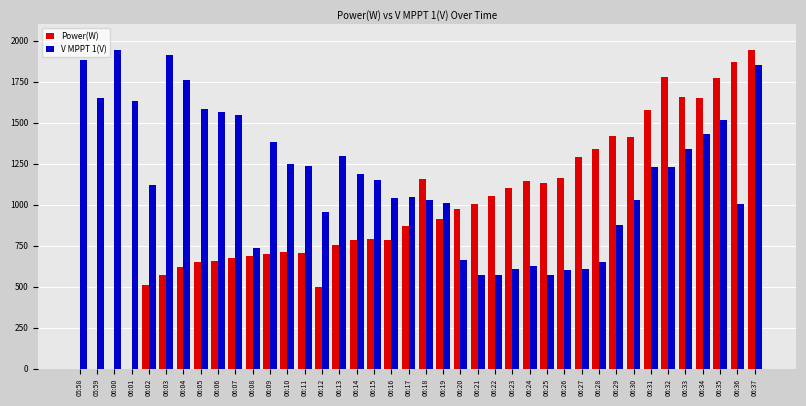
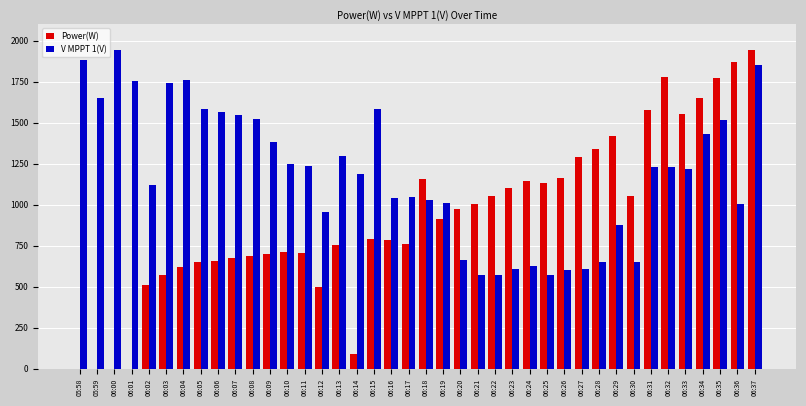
V MPPT 1(V), 06:01: 1630 -> 1760
V MPPT 1(V), 06:03: 1910 -> 1740
V MPPT 1(V), 06:08: 740 -> 1520
Power(W), 06:14: 790 -> 90
V MPPT 1(V), 06:15: 1150 -> 1580
Power(W), 06:17: 870 -> 760
Power(W), 06:30: 1410 -> 1050
V MPPT 1(V), 06:30: 1030 -> 650
Power(W), 06:33: 1660 -> 1550
V MPPT 1(V), 06:33: 1340 -> 1220
